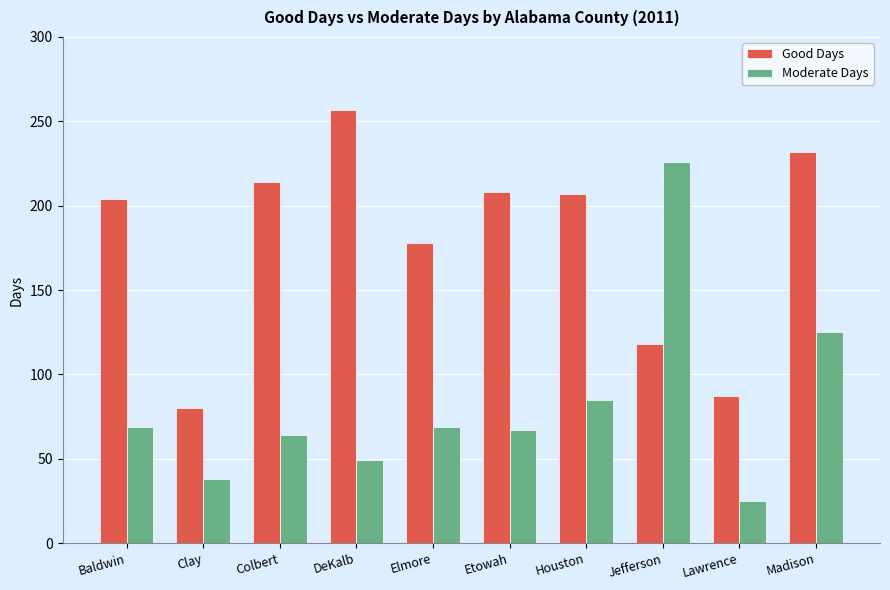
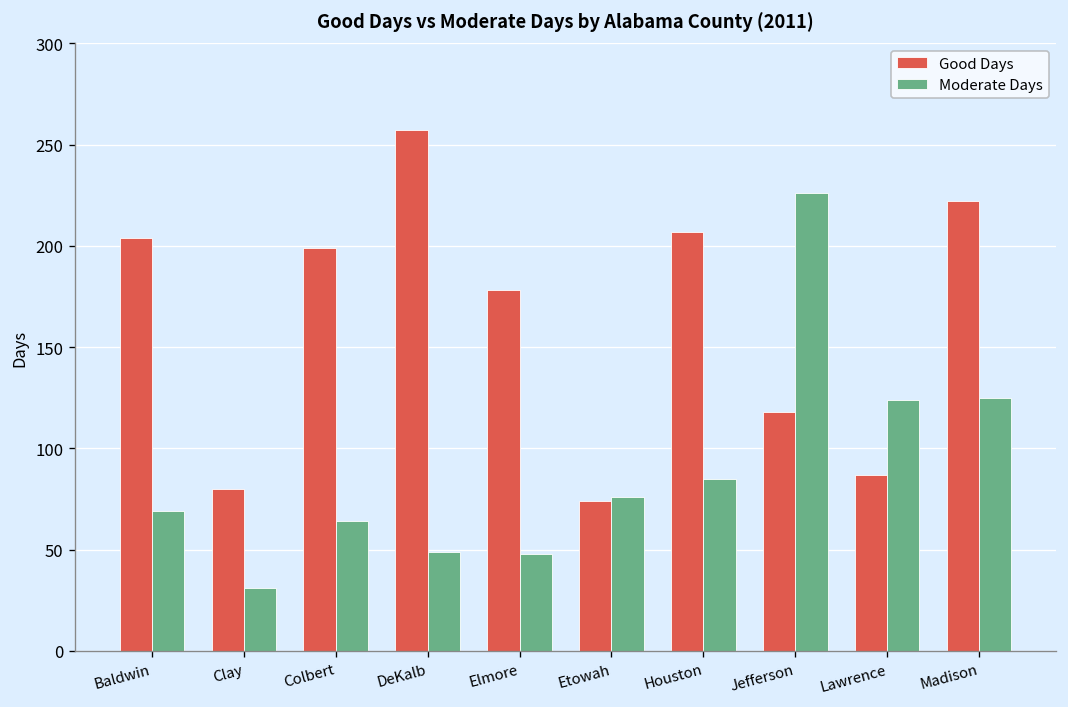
Moderate Days, Clay: 38 -> 31
Good Days, Colbert: 214 -> 199
Moderate Days, Elmore: 69 -> 48
Good Days, Etowah: 208 -> 74
Moderate Days, Etowah: 67 -> 76
Moderate Days, Lawrence: 25 -> 124
Good Days, Madison: 232 -> 222
